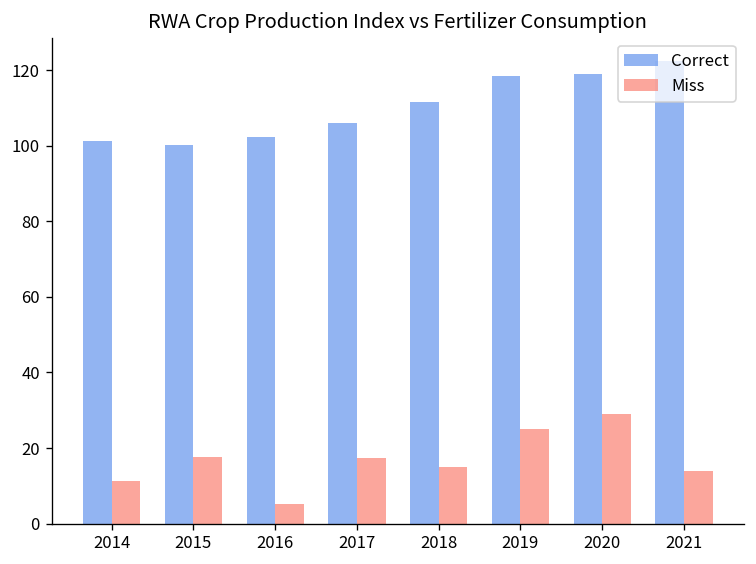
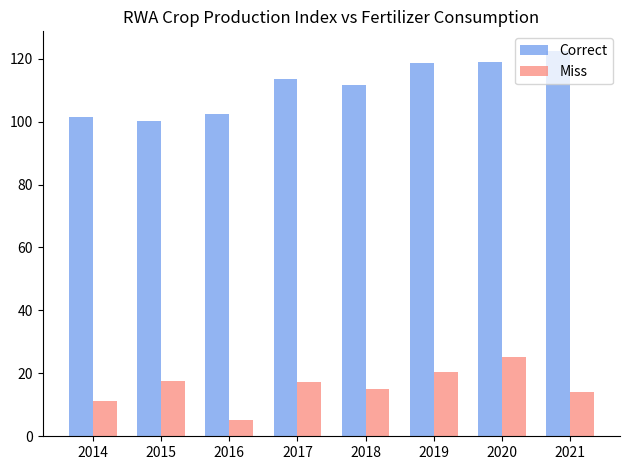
Correct, 2017: 106 -> 113
Miss, 2019: 25 -> 20
Miss, 2020: 29 -> 25
